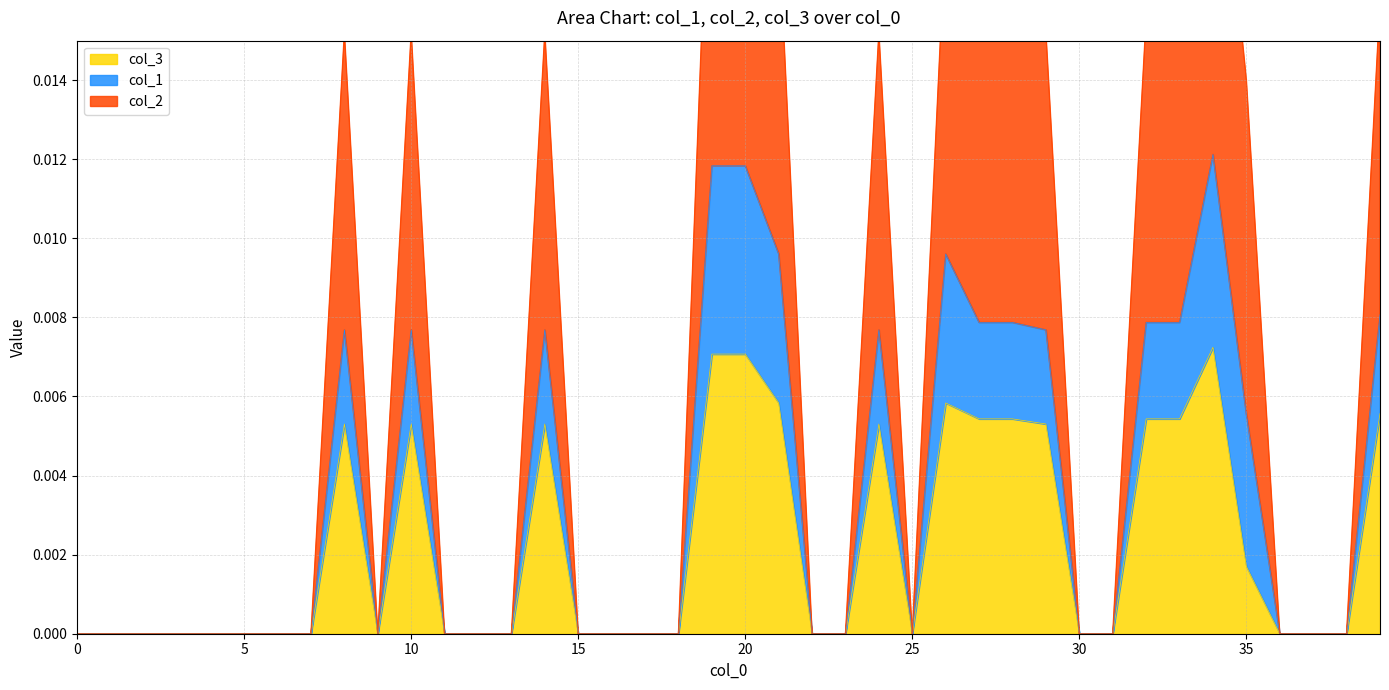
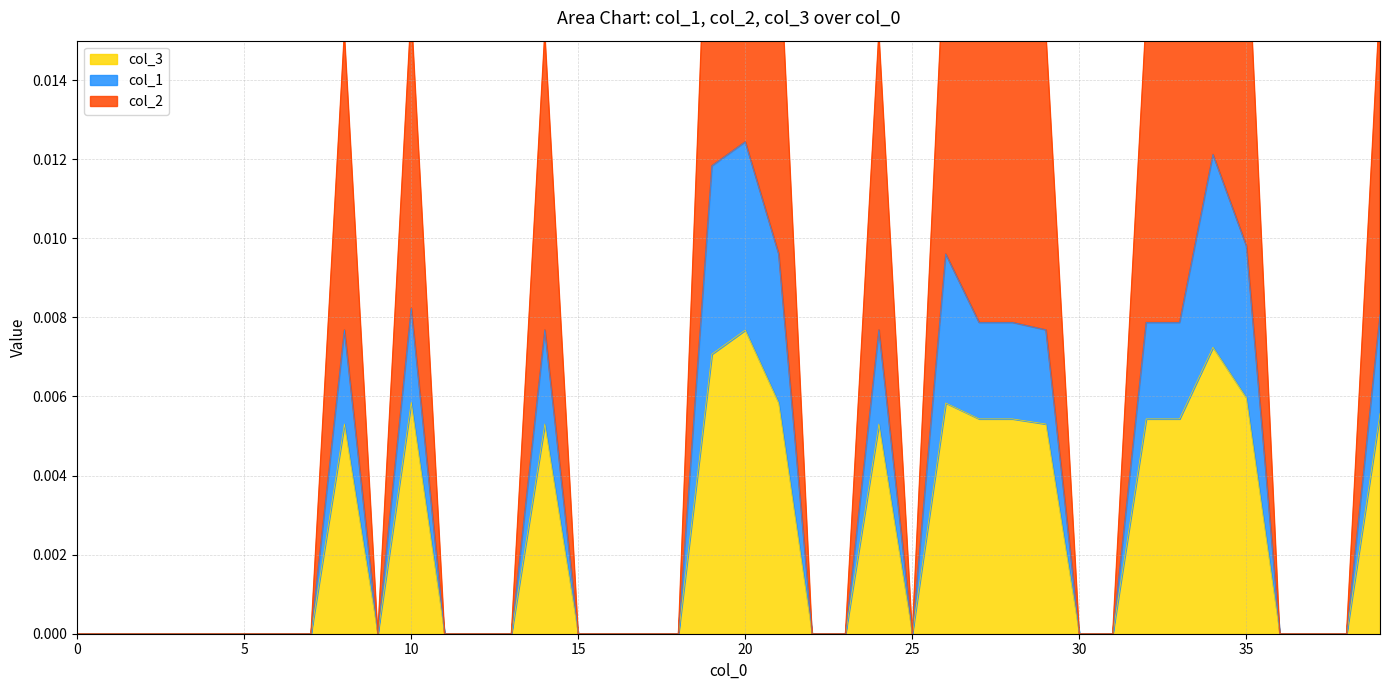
col_3, 10: 0.0053 -> 0.0059
col_3, 20: 0.0071 -> 0.0077
col_3, 35: 0.0017 -> 0.0060
